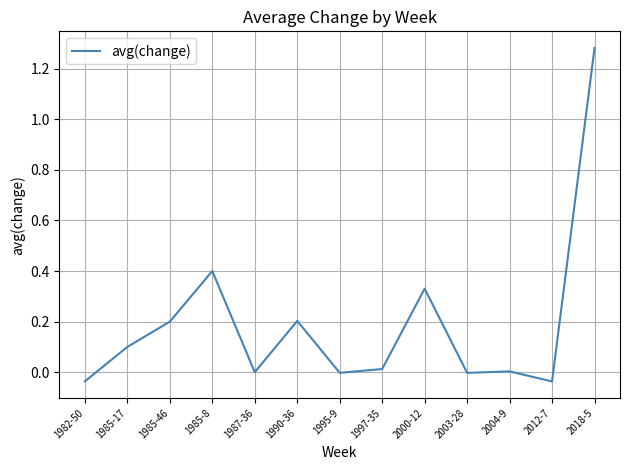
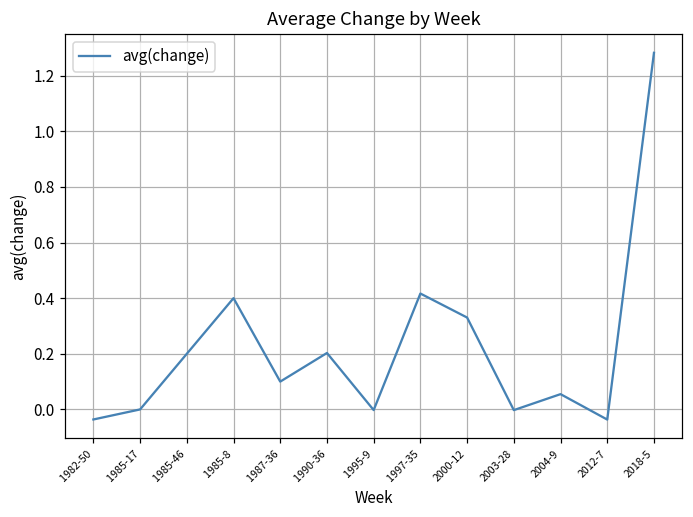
1985-17: 0.1 -> 0.0
1987-36: 0.0 -> 0.1
1997-35: 0.01 -> 0.42
2004-9: 0.00 -> 0.05
